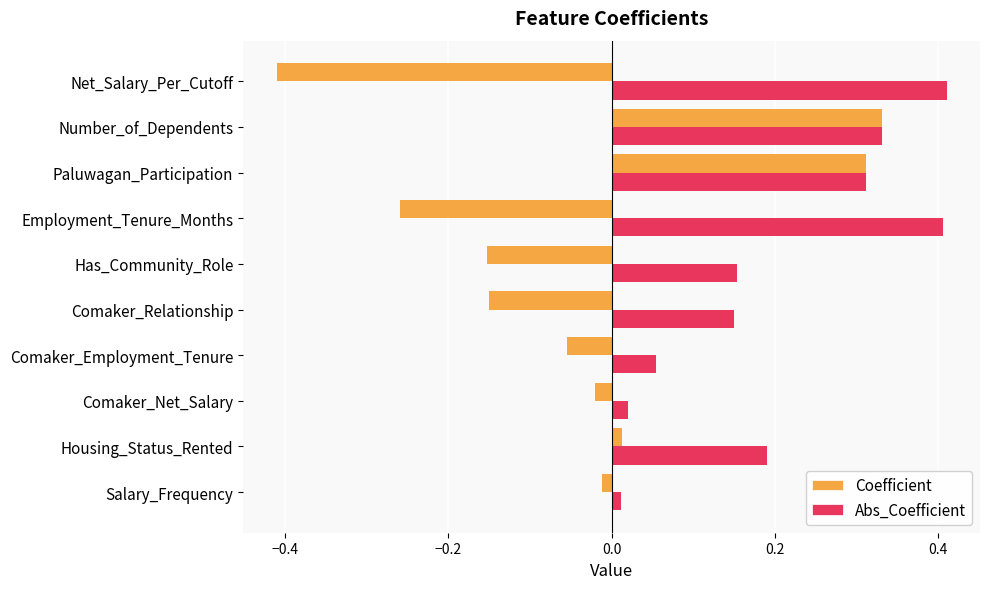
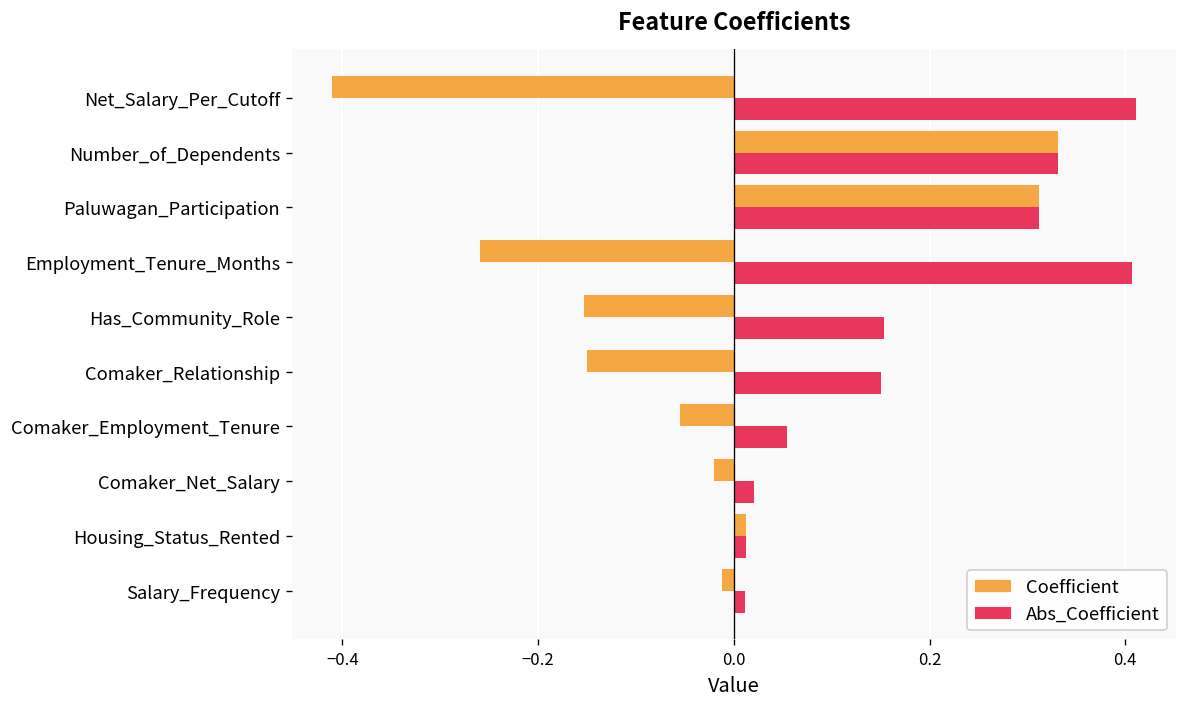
Abs_Coefficient, Housing_Status_Rented: 0.19 -> 0.01
